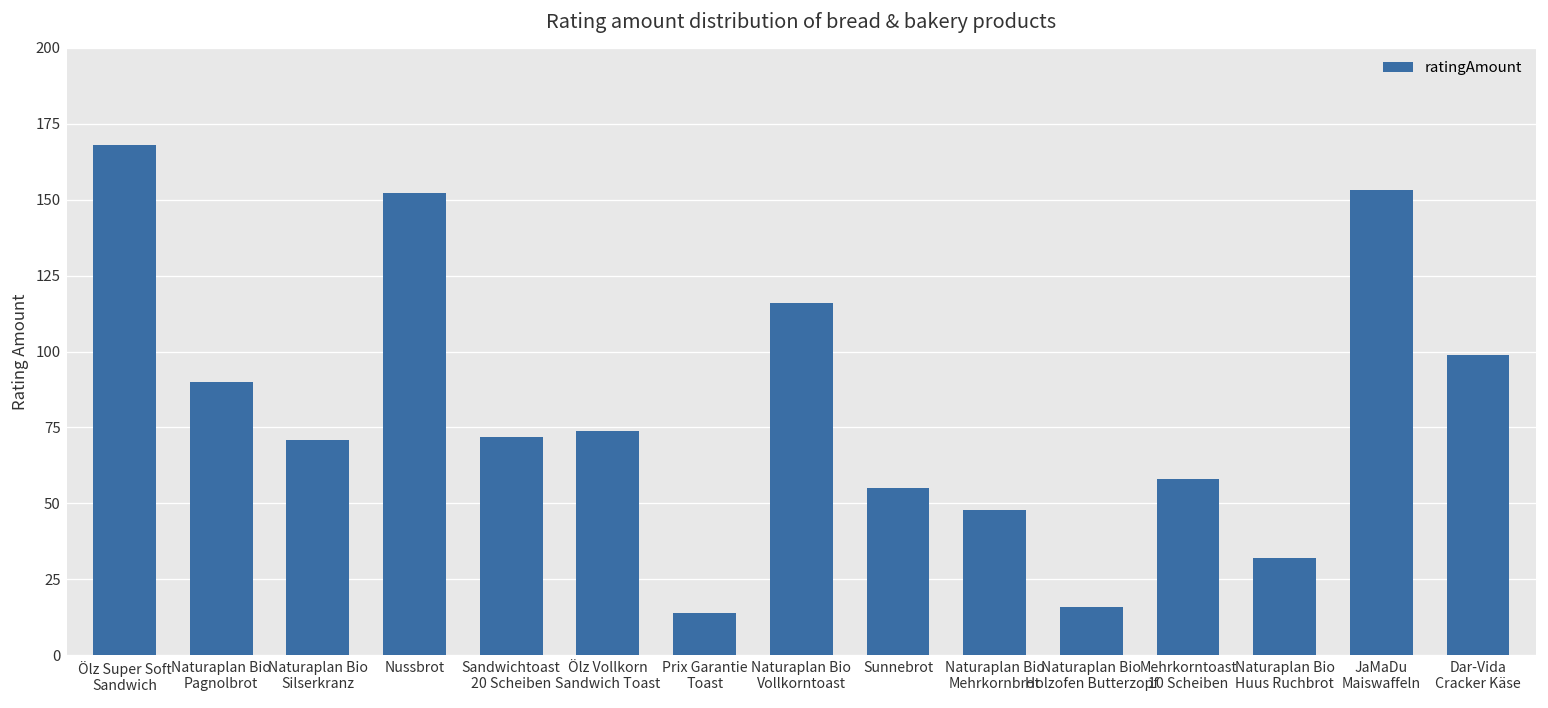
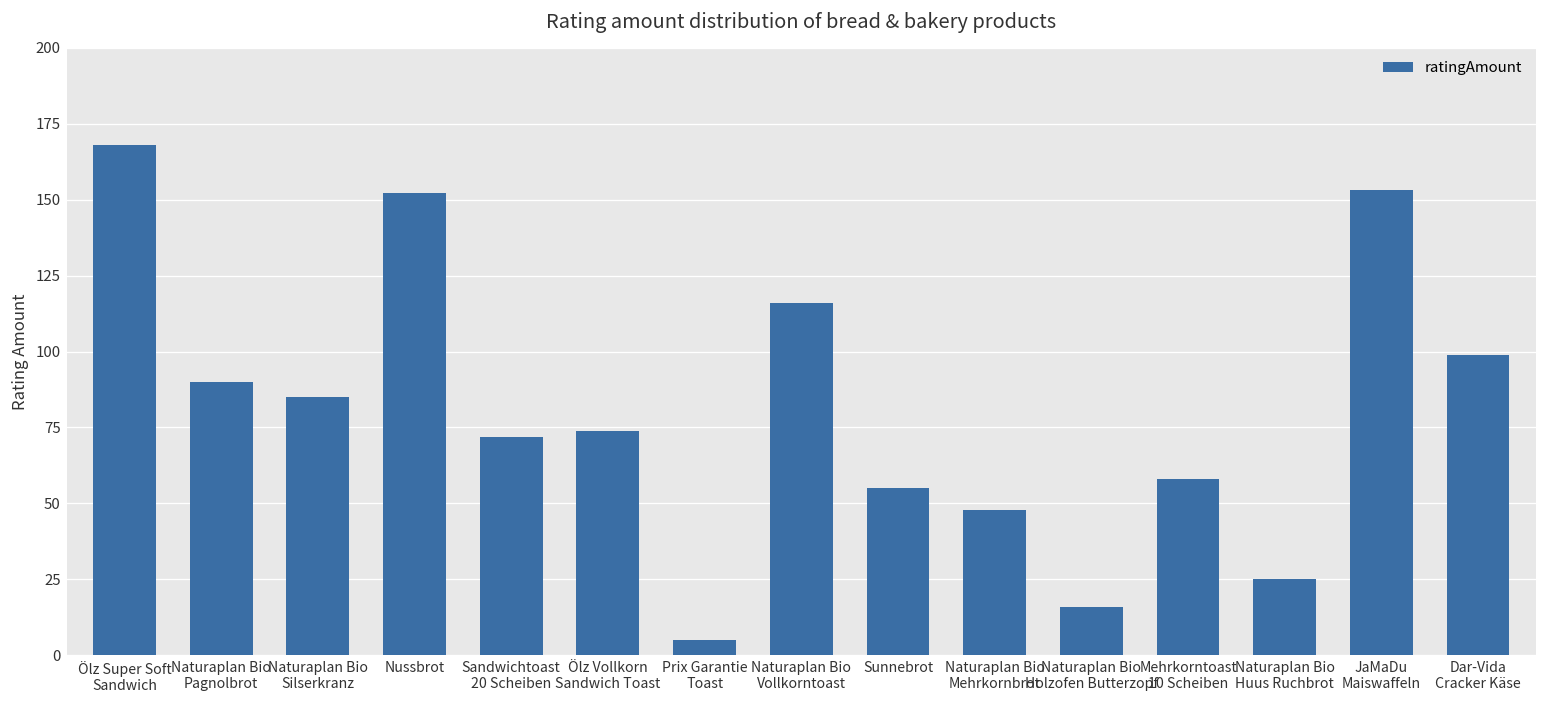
Naturaplan Bio Silserkranz: 71 -> 85
Prix Garantie Toast: 14 -> 5
Naturaplan Bio Huus Ruchbrot: 32 -> 25
